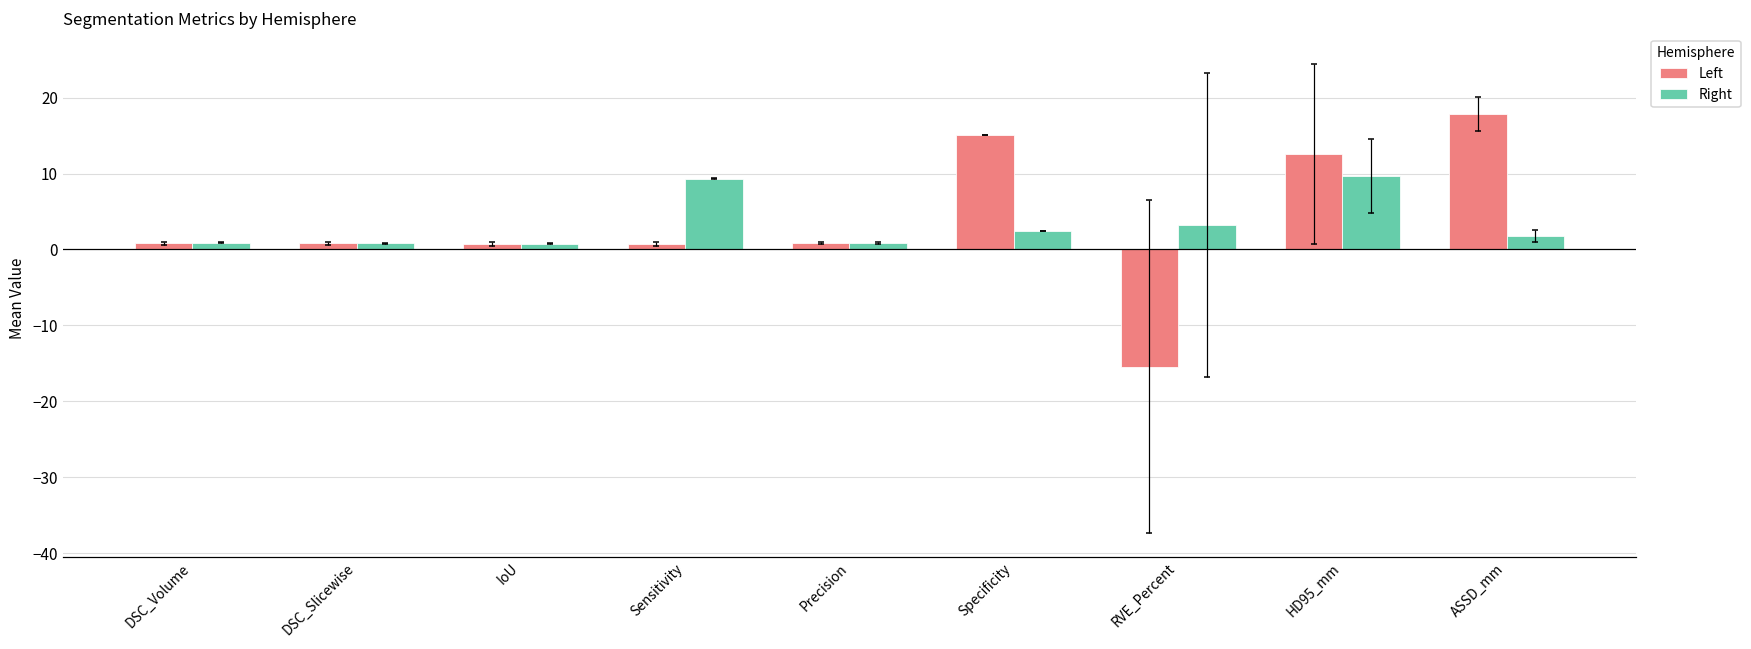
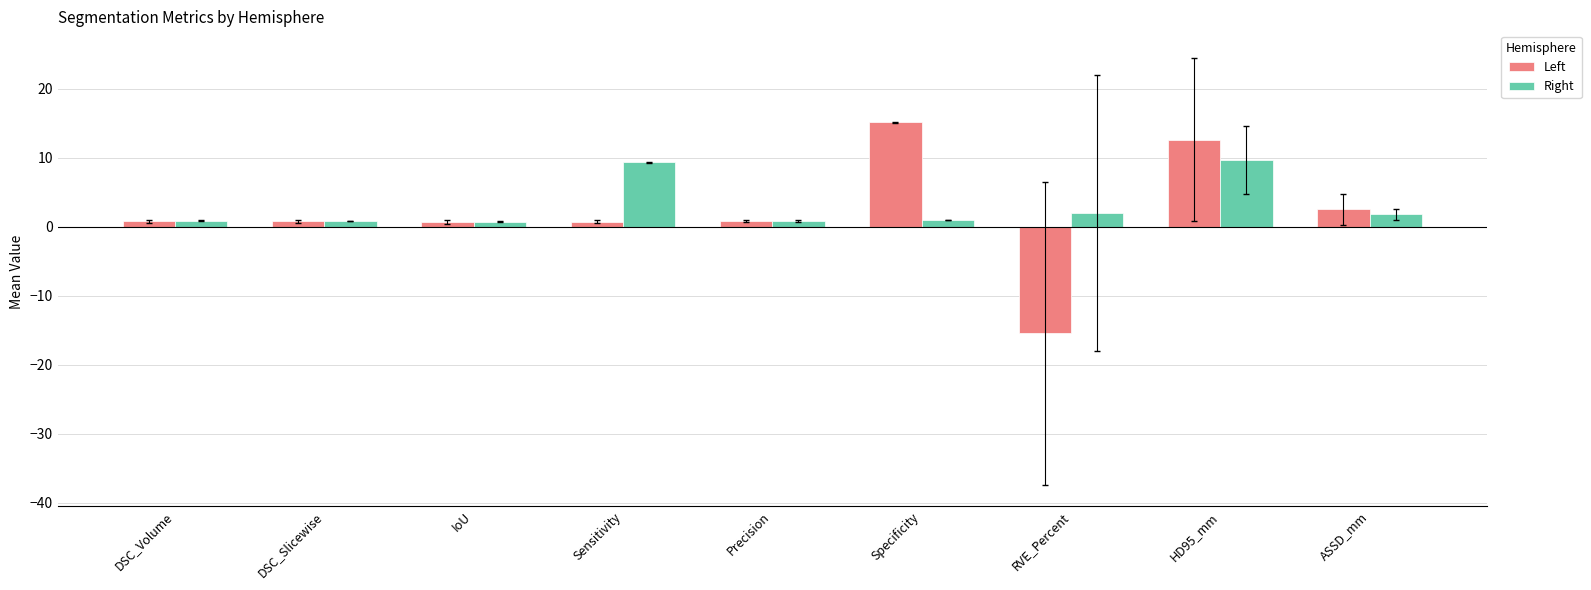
Right, Specificity: 2 -> 1
Right, RVE_Percent: 3 -> 2
Left, ASSD_mm: 18 -> 3
